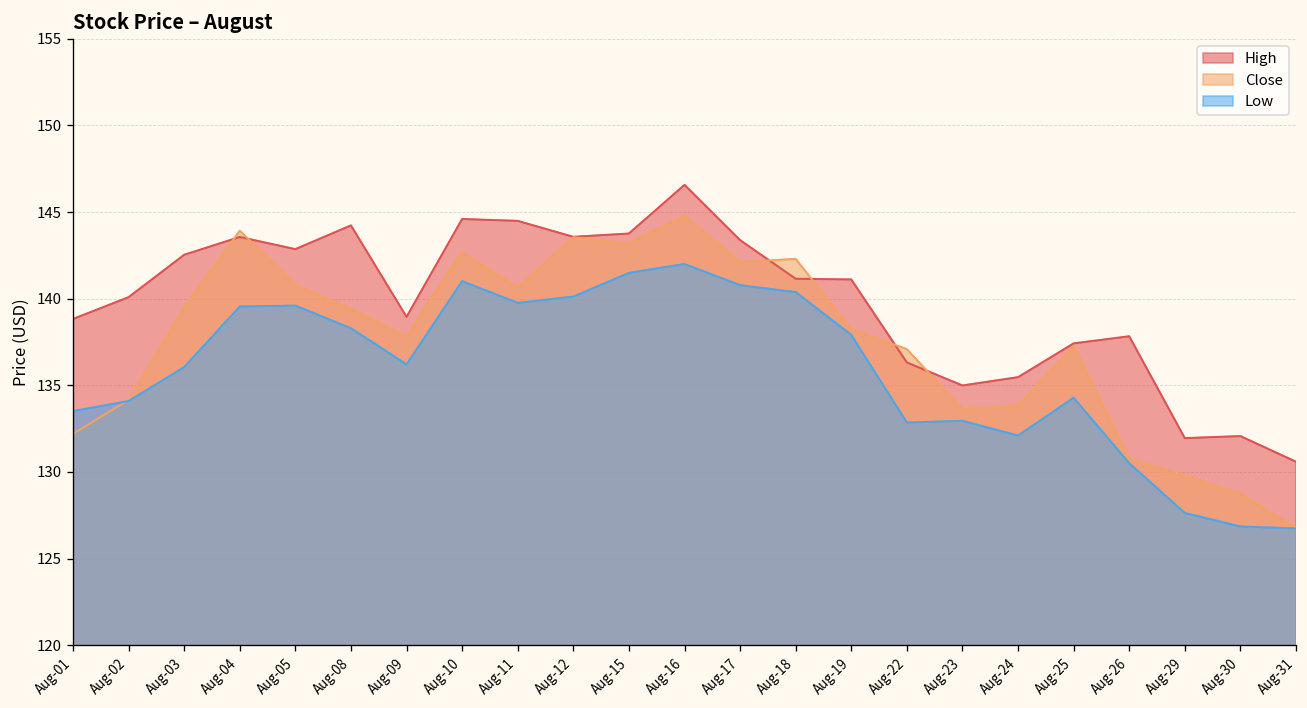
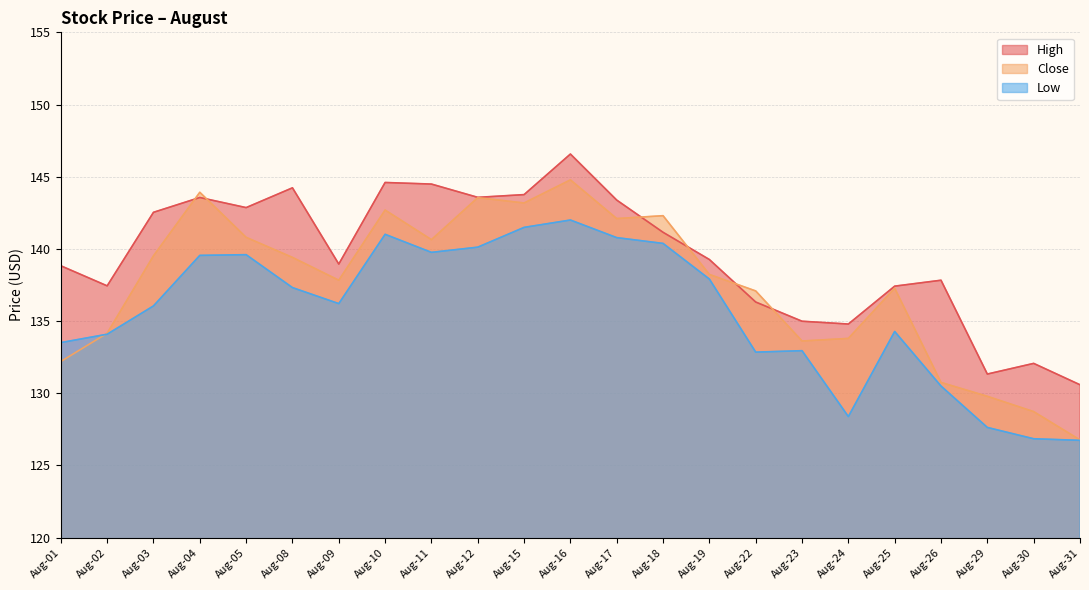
High, Aug-02: 140.1 -> 137.4
Low, Aug-08: 138.3 -> 137.3
High, Aug-19: 141.1 -> 139.3
High, Aug-24: 135.5 -> 134.8
Low, Aug-24: 132.1 -> 128.4
High, Aug-29: 131.9 -> 131.3
